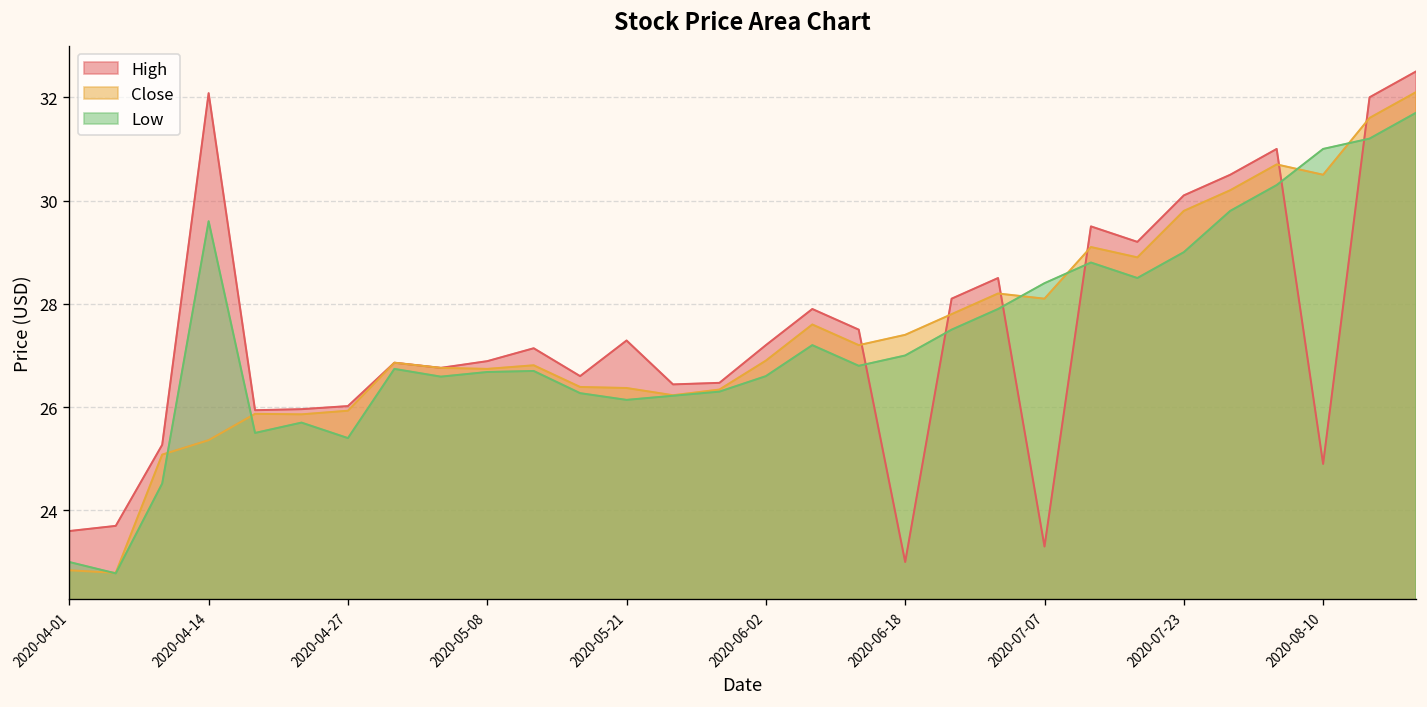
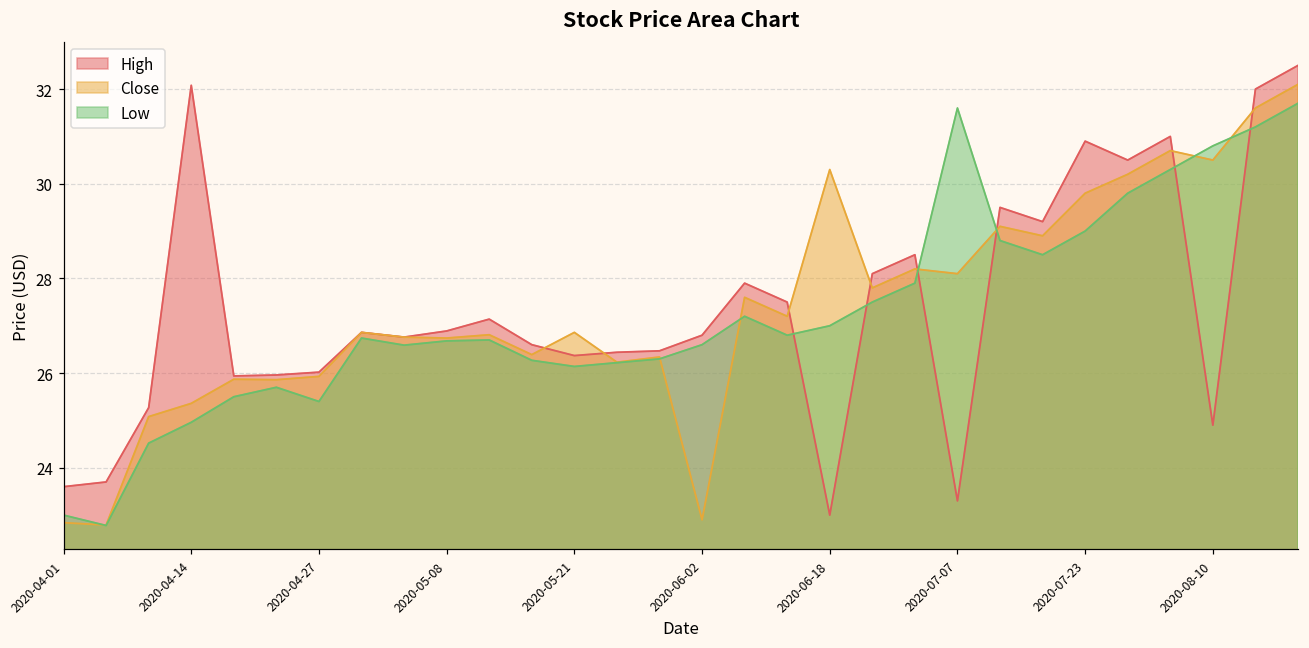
Low, 2020-04-14: 29.6 -> 25.0
High, 2020-05-21: 27.3 -> 26.4
Close, 2020-05-21: 26.4 -> 26.9
High, 2020-06-02: 27.2 -> 26.8
Close, 2020-06-02: 26.9 -> 22.9
Close, 2020-06-18: 27.4 -> 30.3
Low, 2020-07-07: 28.4 -> 31.6
High, 2020-07-23: 30.1 -> 30.9
Low, 2020-08-10: 31.0 -> 30.8
